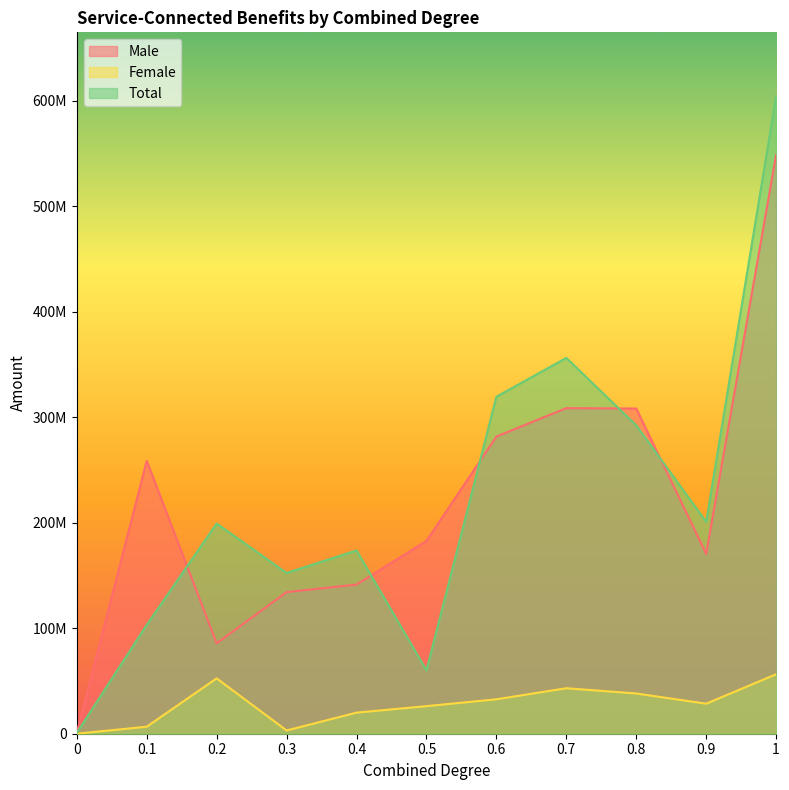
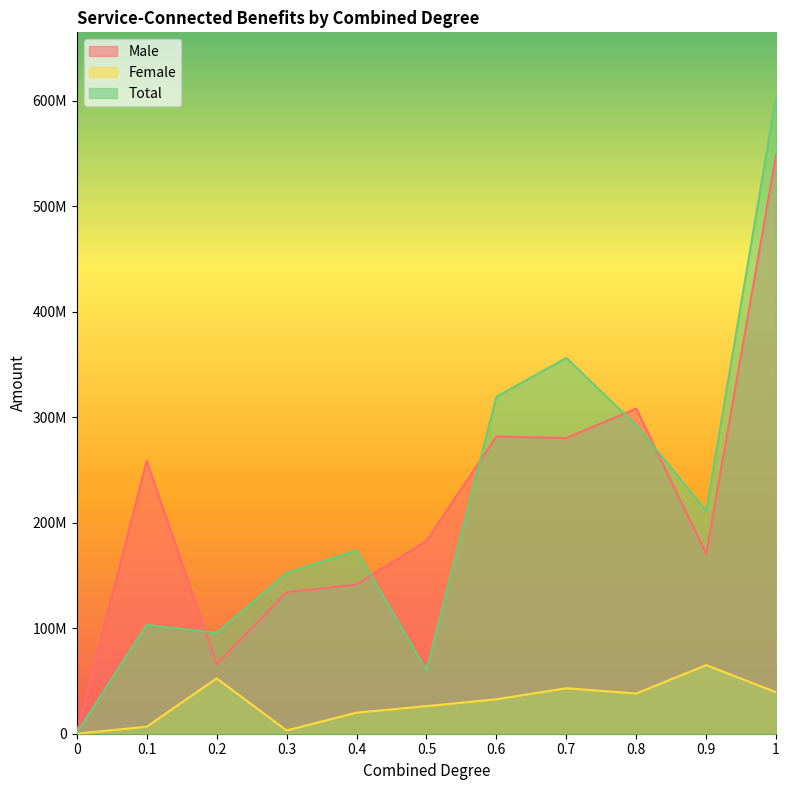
Male, 0.2: 86000000 -> 66000000
Total, 0.2: 199000000 -> 95000000
Male, 0.7: 309000000 -> 280000000
Female, 0.9: 28000000 -> 65000000
Total, 0.9: 201000000 -> 212000000
Female, 1: 56000000 -> 39000000
